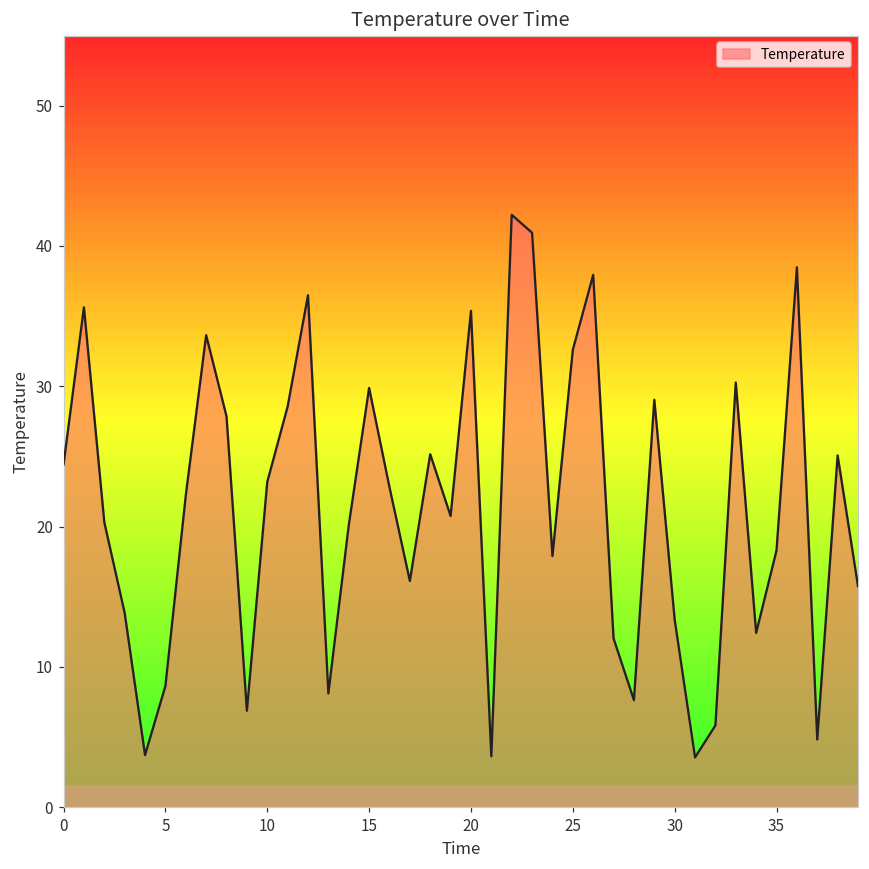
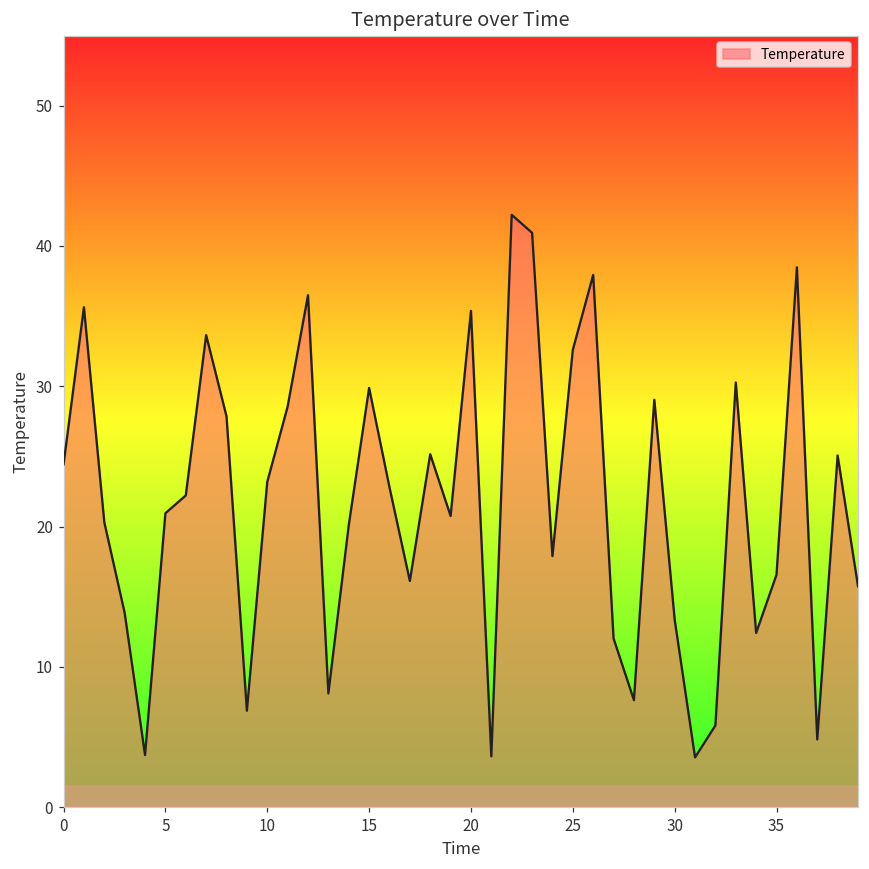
5: 8.6 -> 20.9
35: 18.3 -> 16.6
